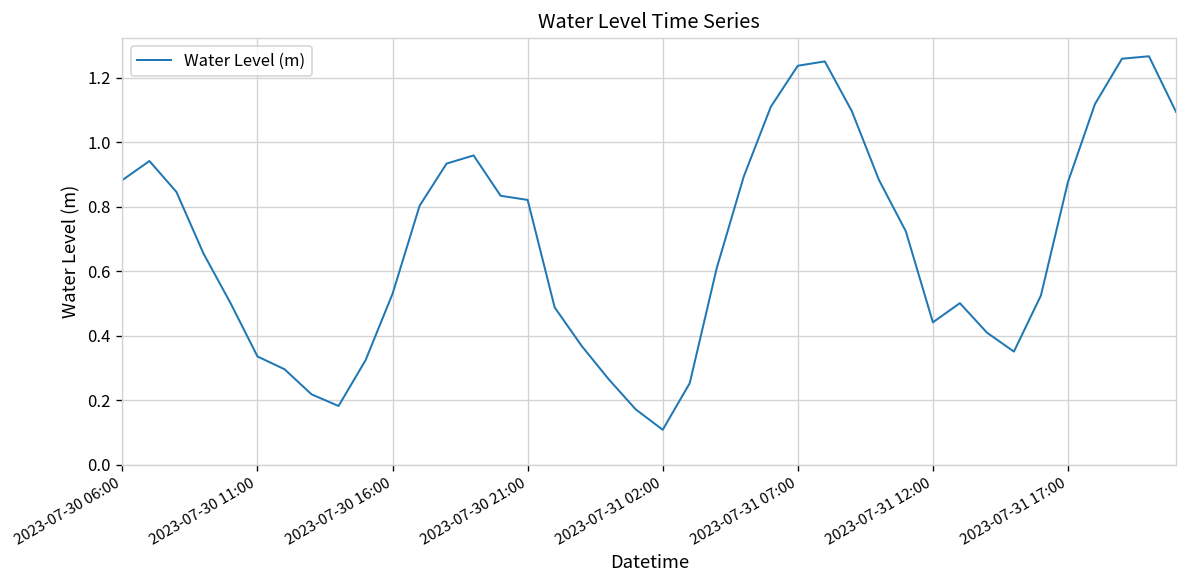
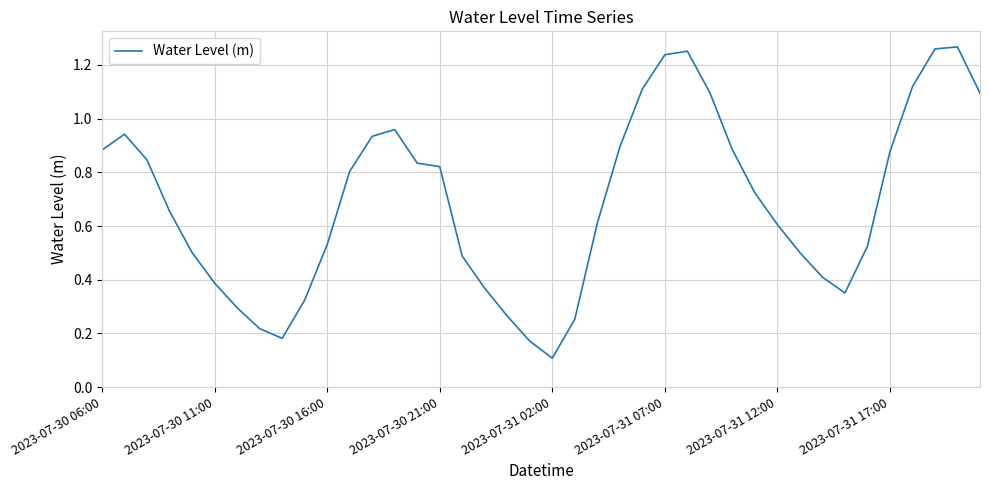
2023-07-30 11:00: 0.34 -> 0.39
2023-07-31 12:00: 0.44 -> 0.61
